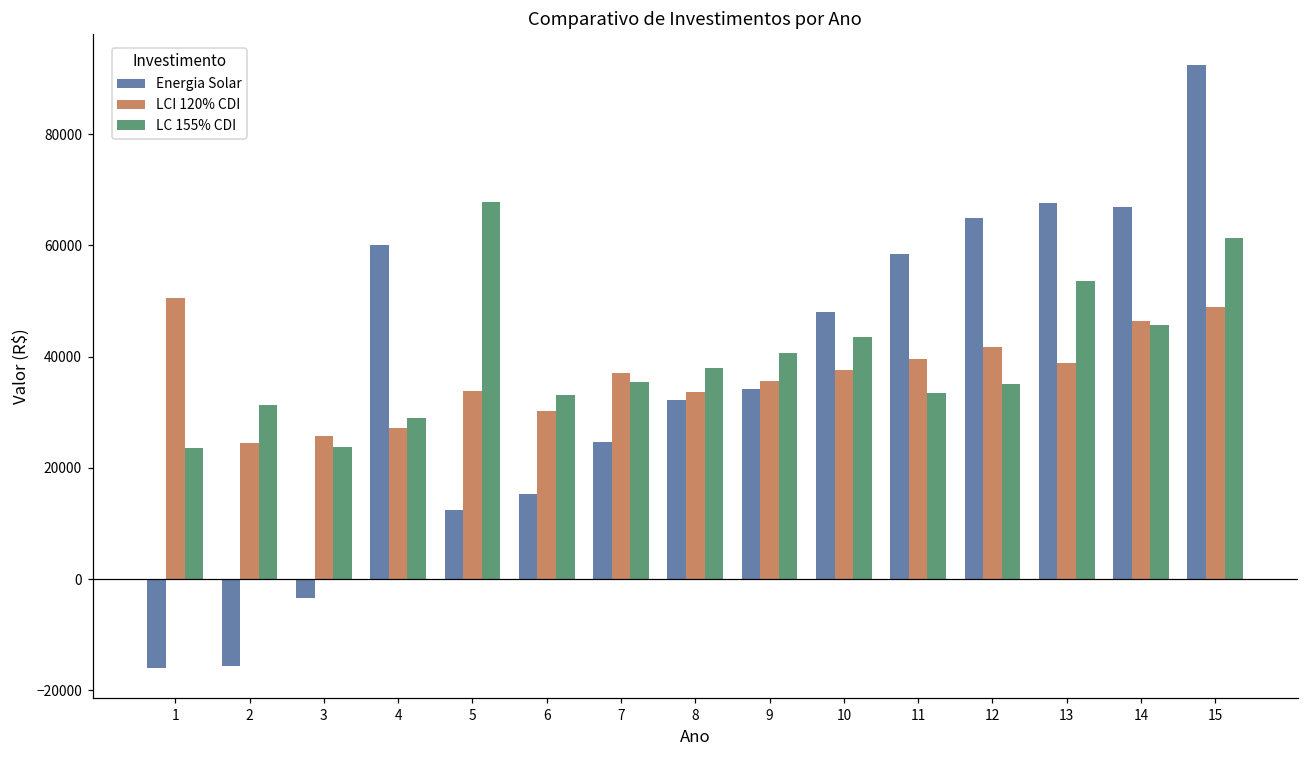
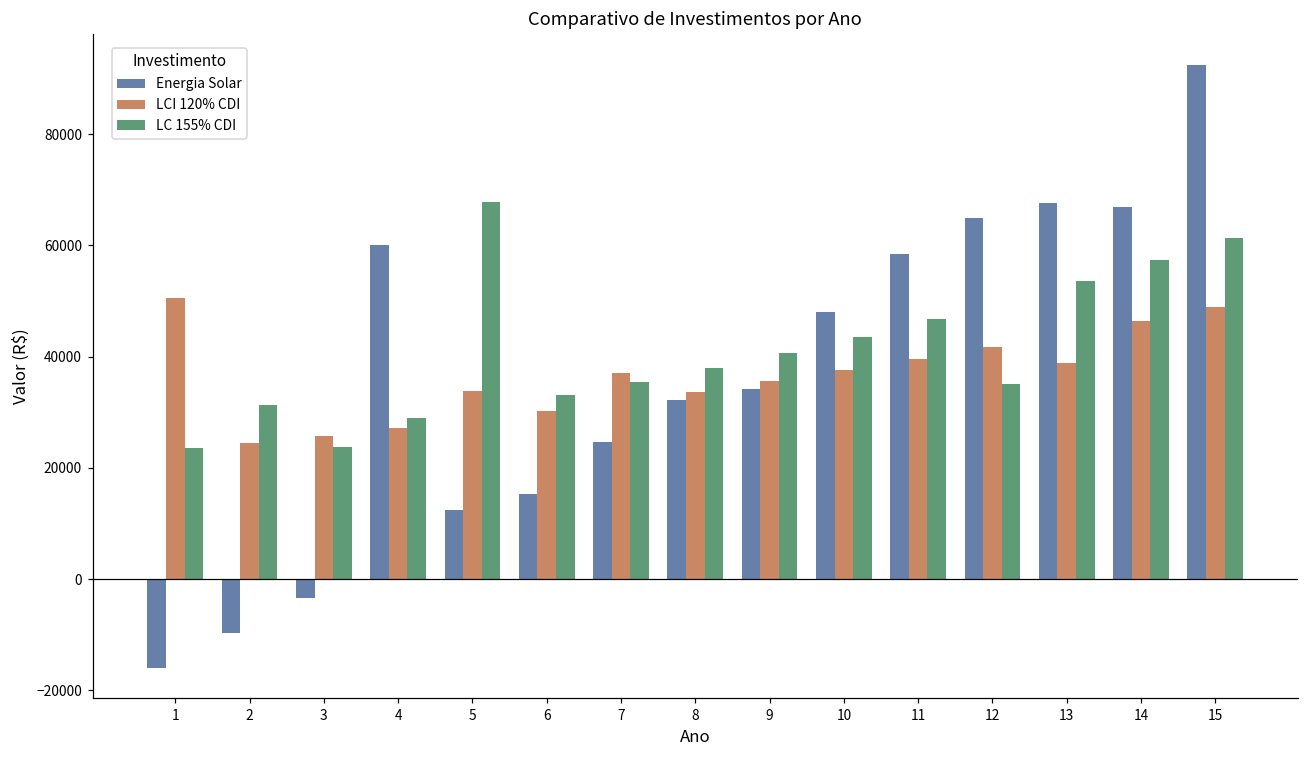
Energia Solar, 2: -16000 -> -10000
LC 155% CDI, 11: 33000 -> 47000
LC 155% CDI, 14: 46000 -> 57000
